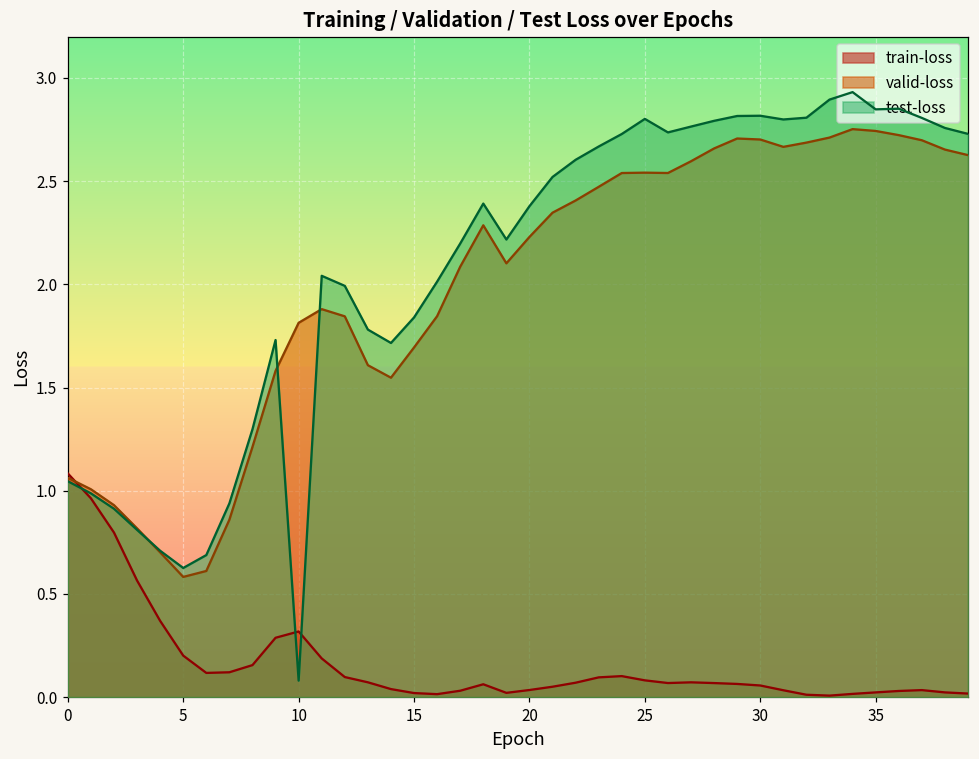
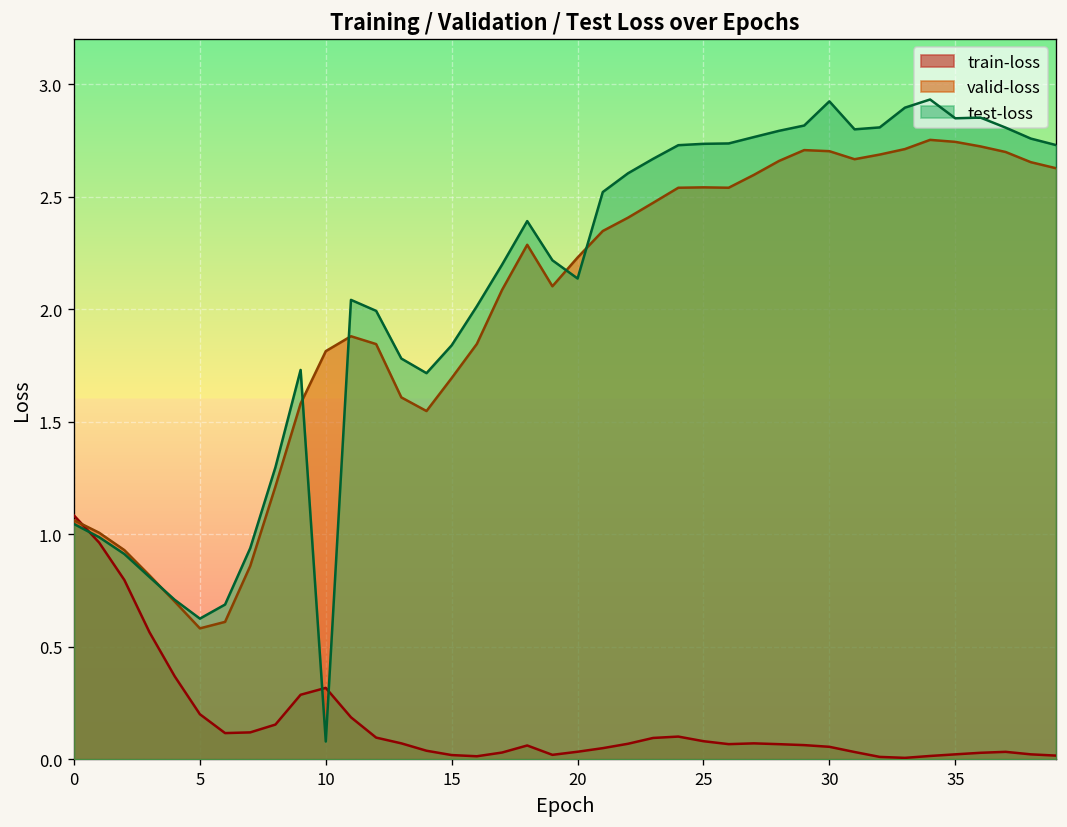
test-loss, 20: 2.38 -> 2.14
test-loss, 25: 2.80 -> 2.73
test-loss, 30: 2.82 -> 2.92
